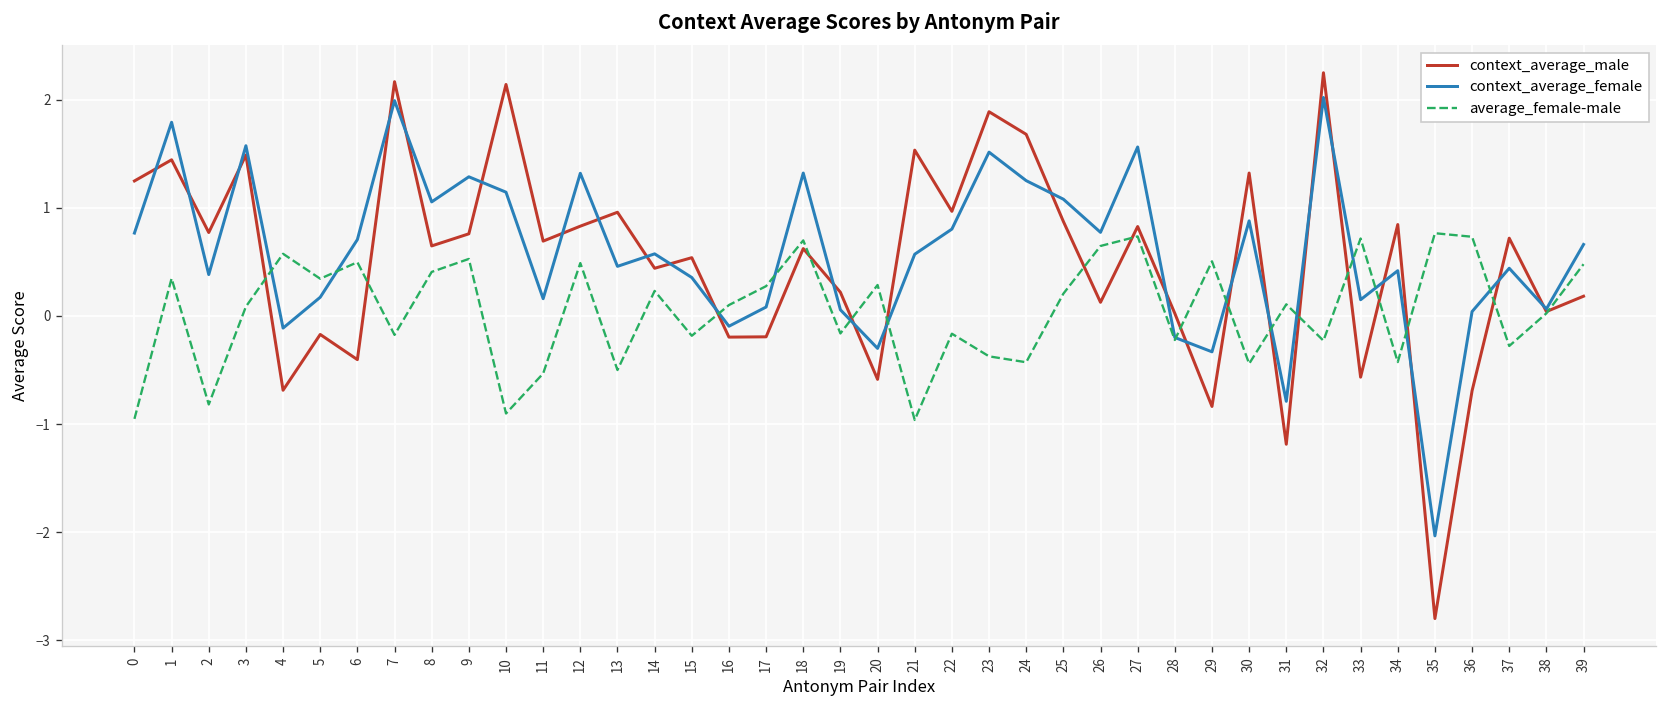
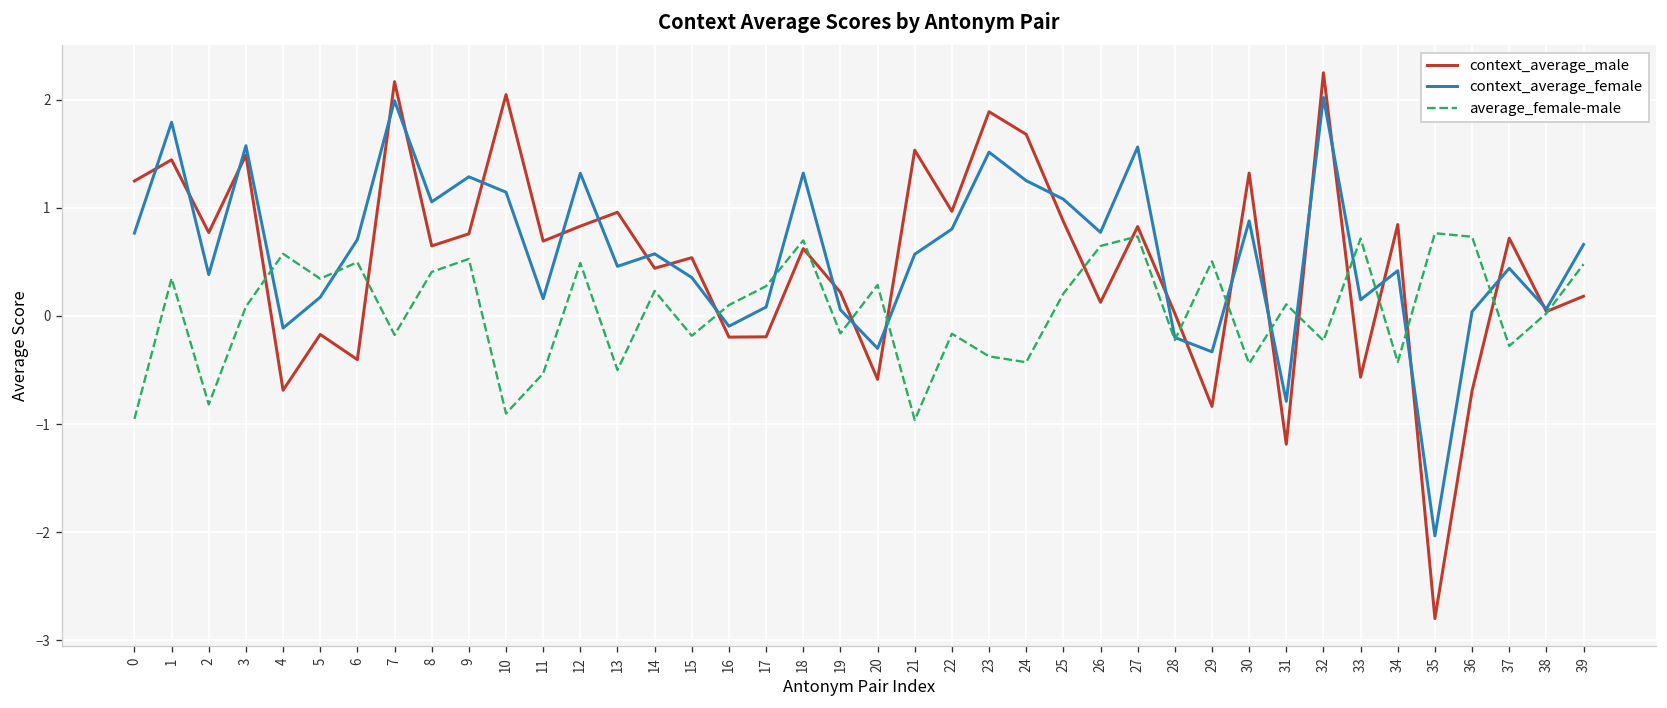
context_average_male, 10: 2.1 -> 2.0
